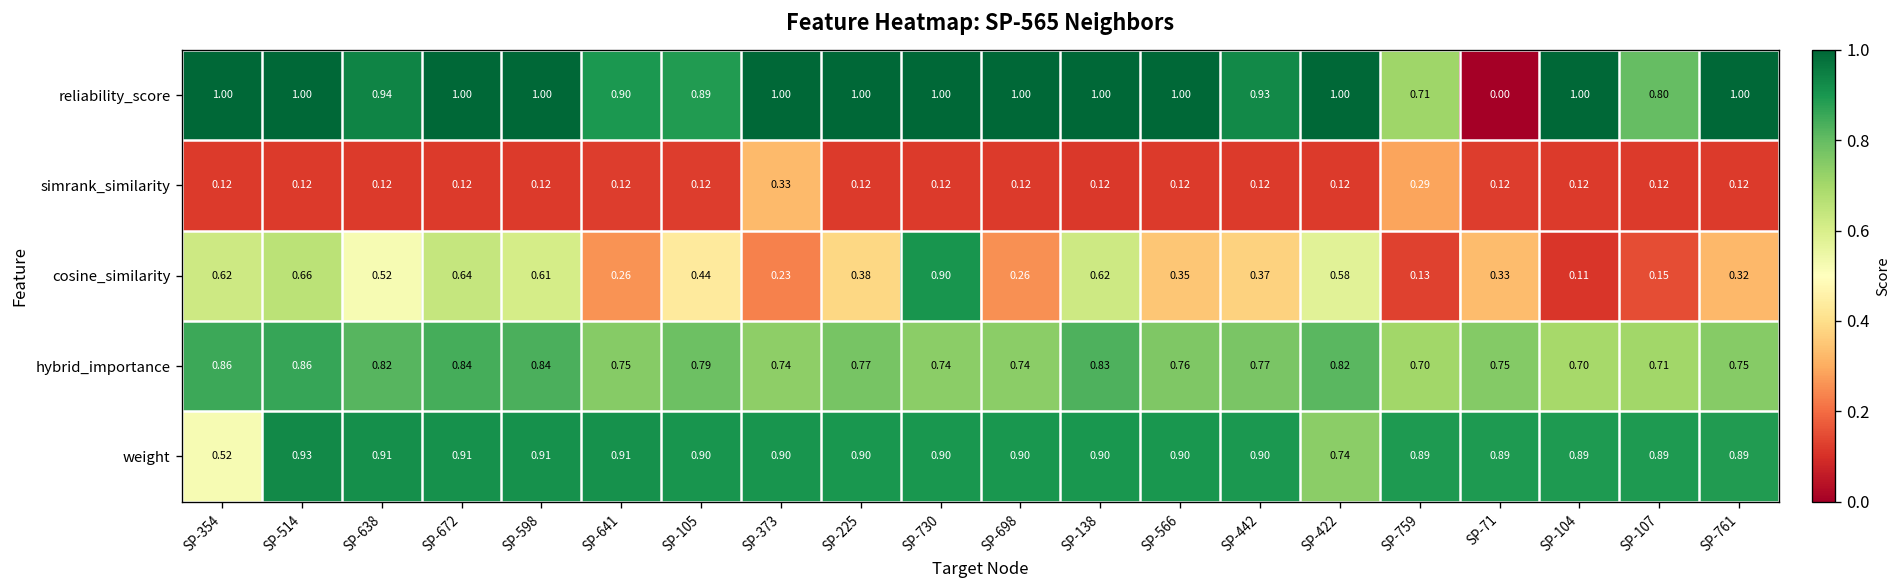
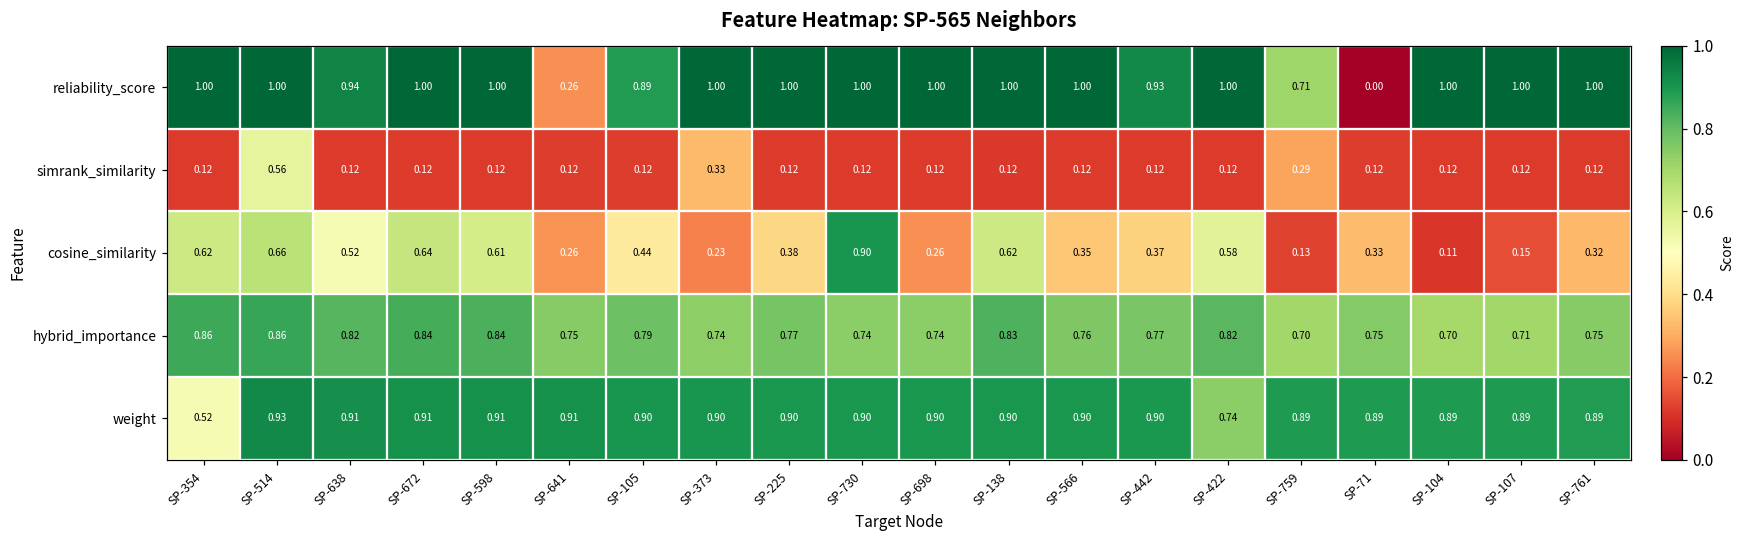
reliability_score, SP-641: 0.90 -> 0.26
reliability_score, SP-107: 0.80 -> 1.00
simrank_similarity, SP-514: 0.12 -> 0.56
